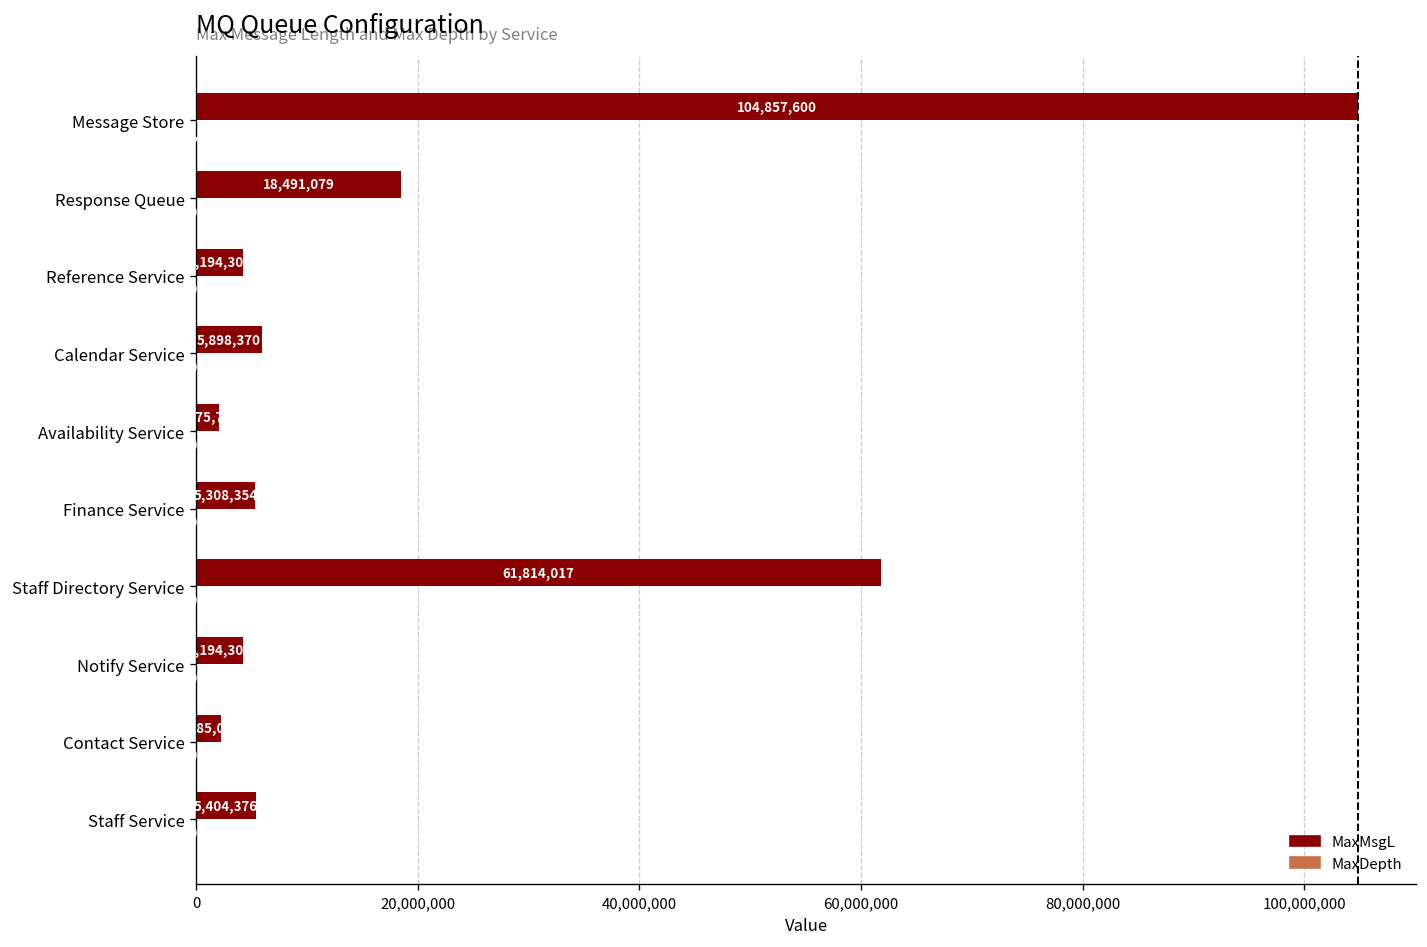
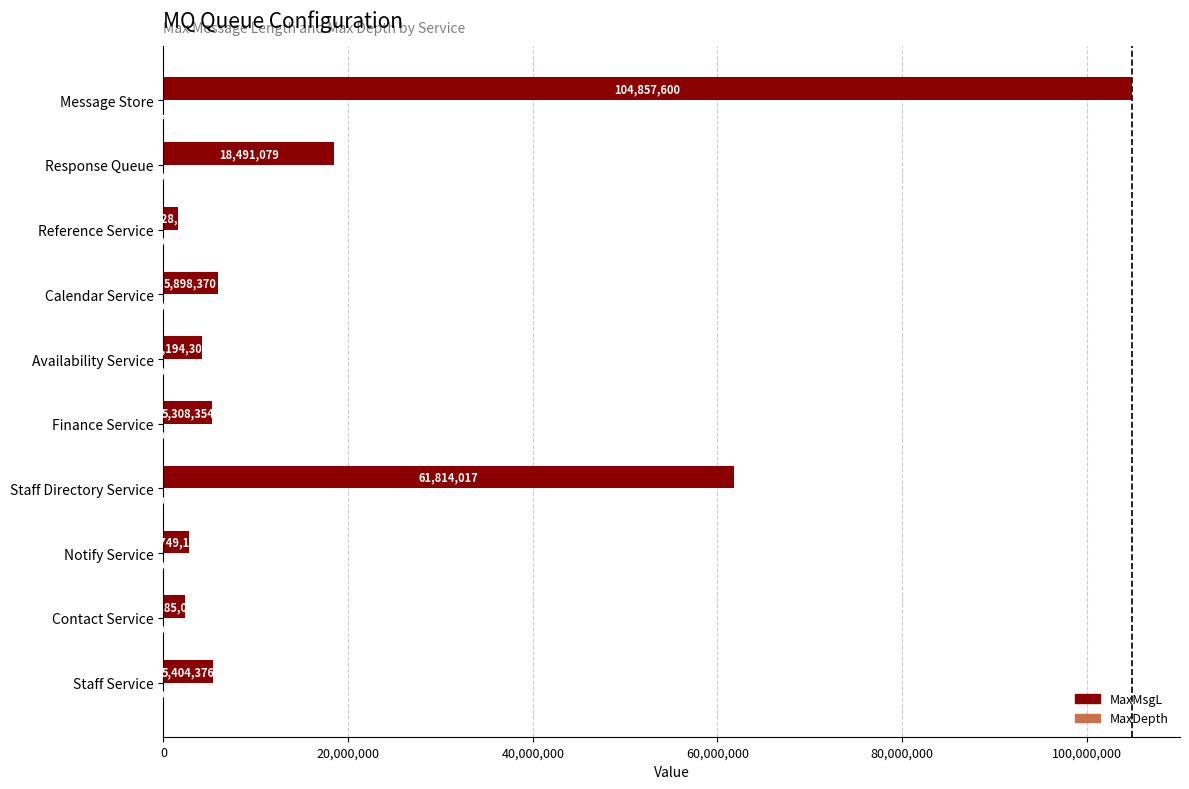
MaxMsgL, Reference Service: 4,000,000 -> 2,000,000
MaxMsgL, Availability Service: 2,000,000 -> 4,000,000
MaxMsgL, Notify Service: 4,000,000 -> 3,000,000
